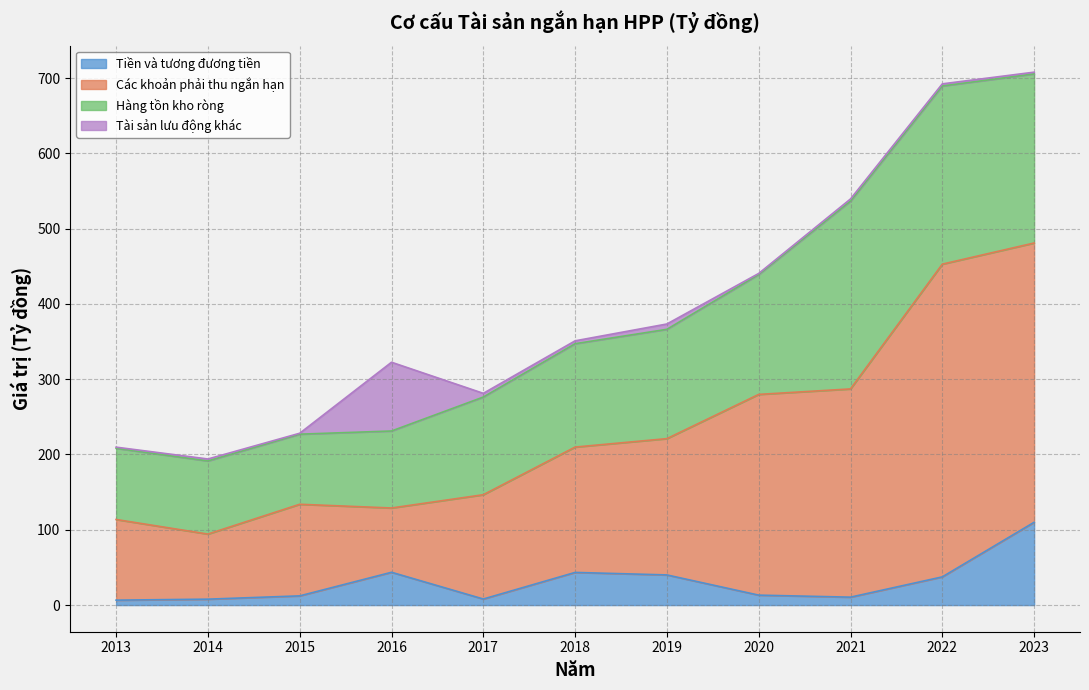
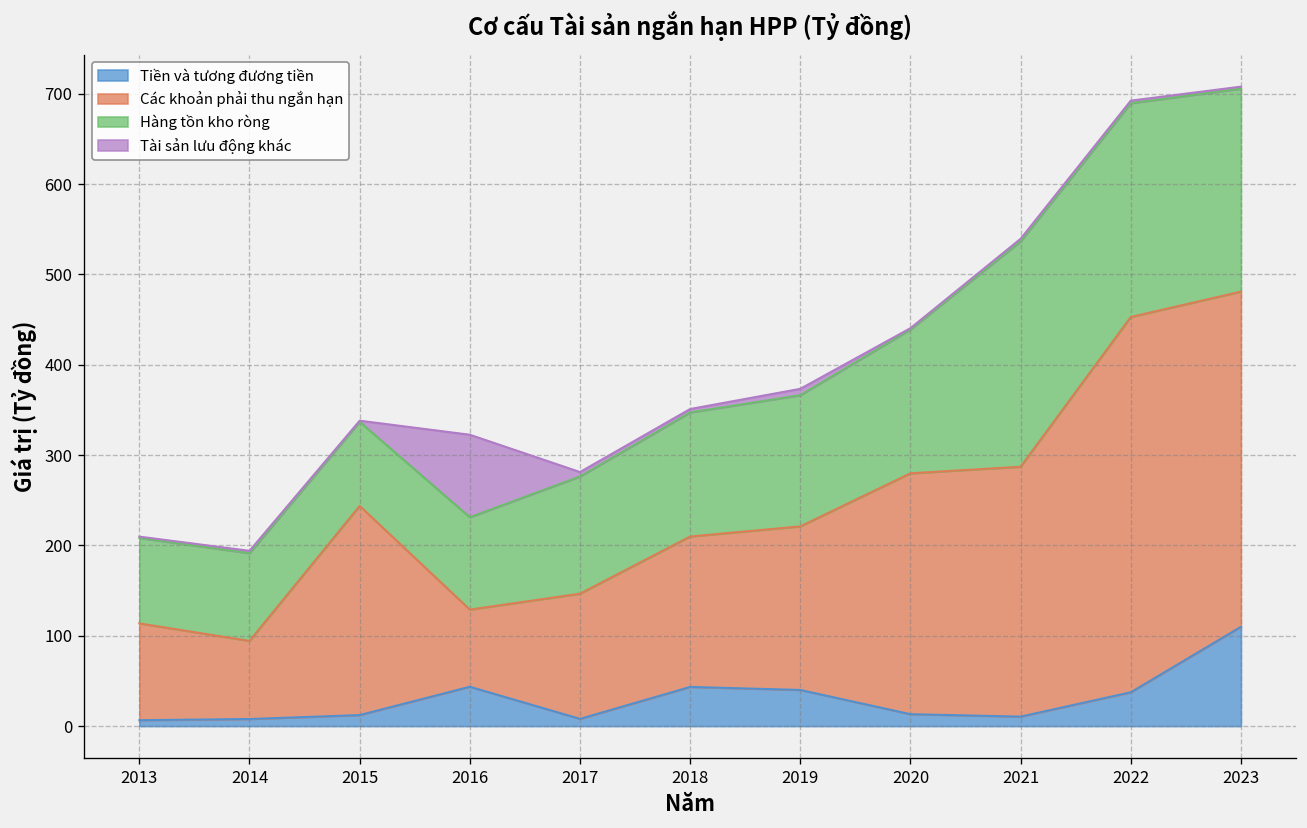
Các khoản phải thu ngắn hạn, 2015: 120 -> 230
